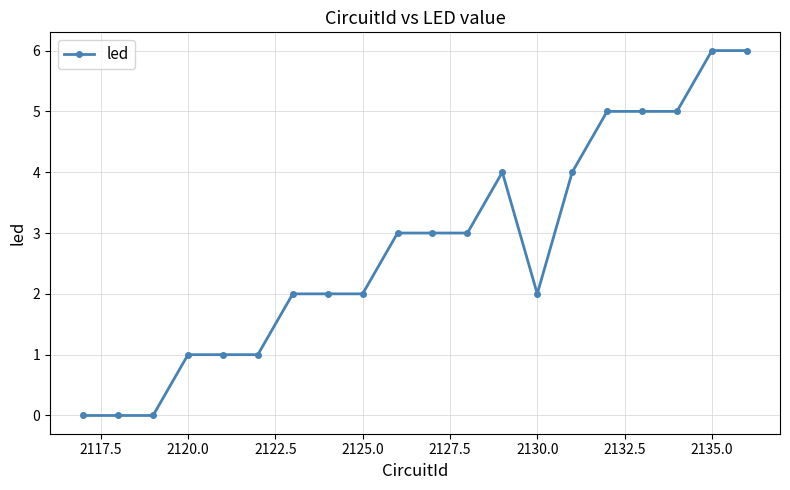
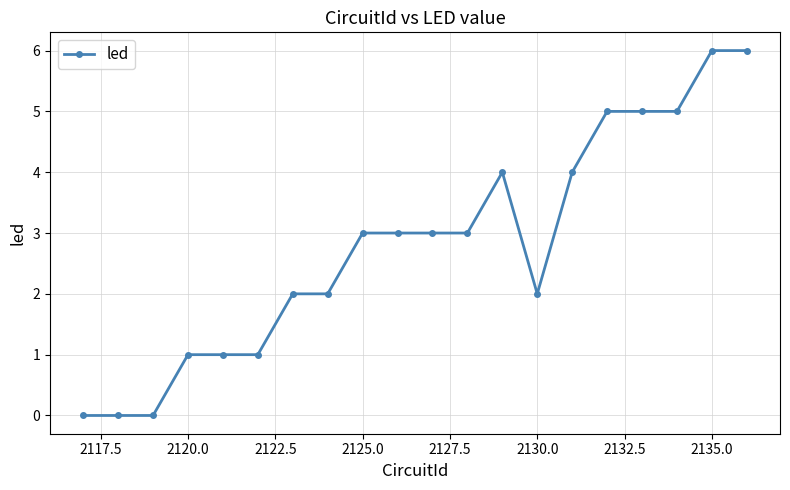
2125.0: 2 -> 3
